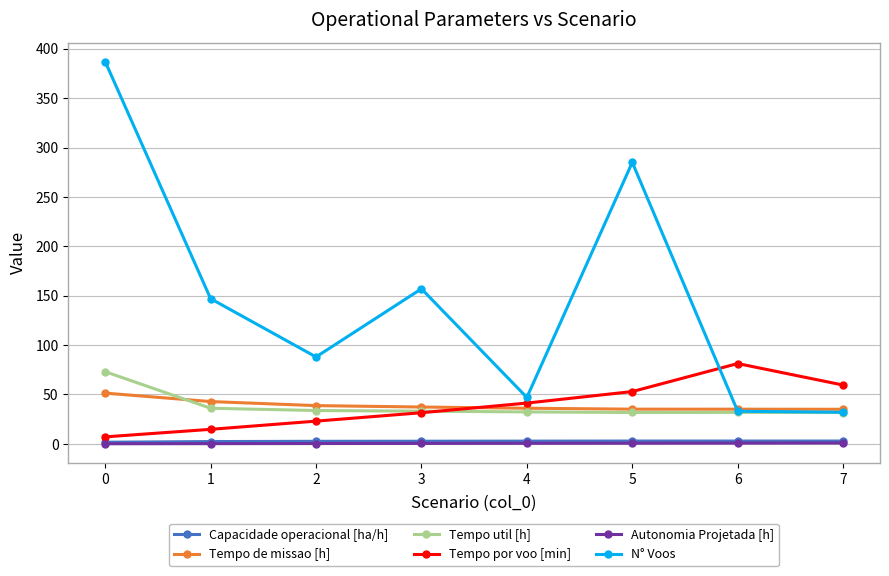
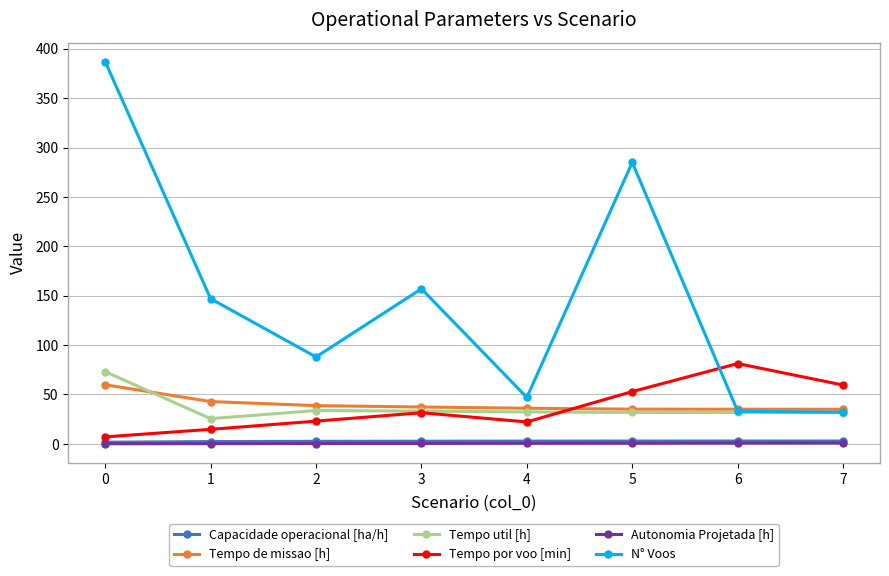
Tempo de missao [h], 0: 50 -> 60
Tempo util [h], 1: 40 -> 30
Tempo por voo [min], 4: 40 -> 20
